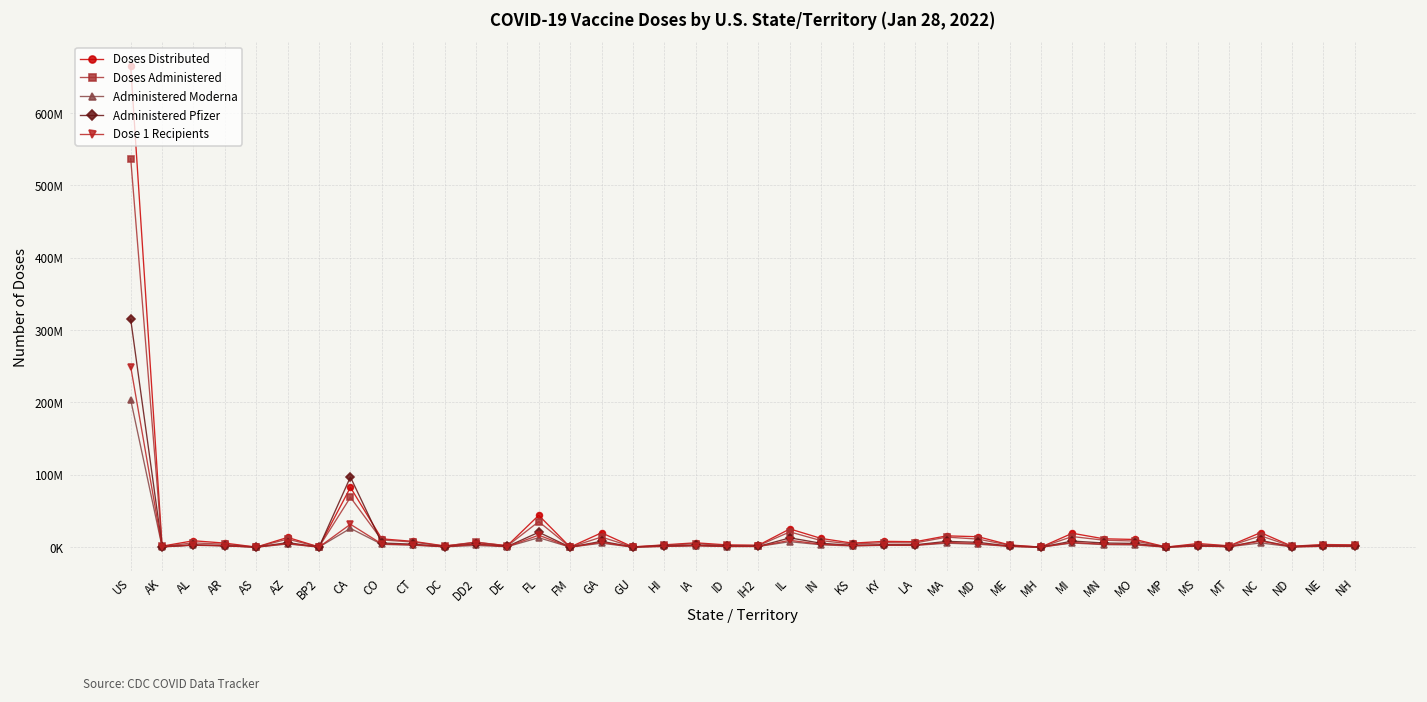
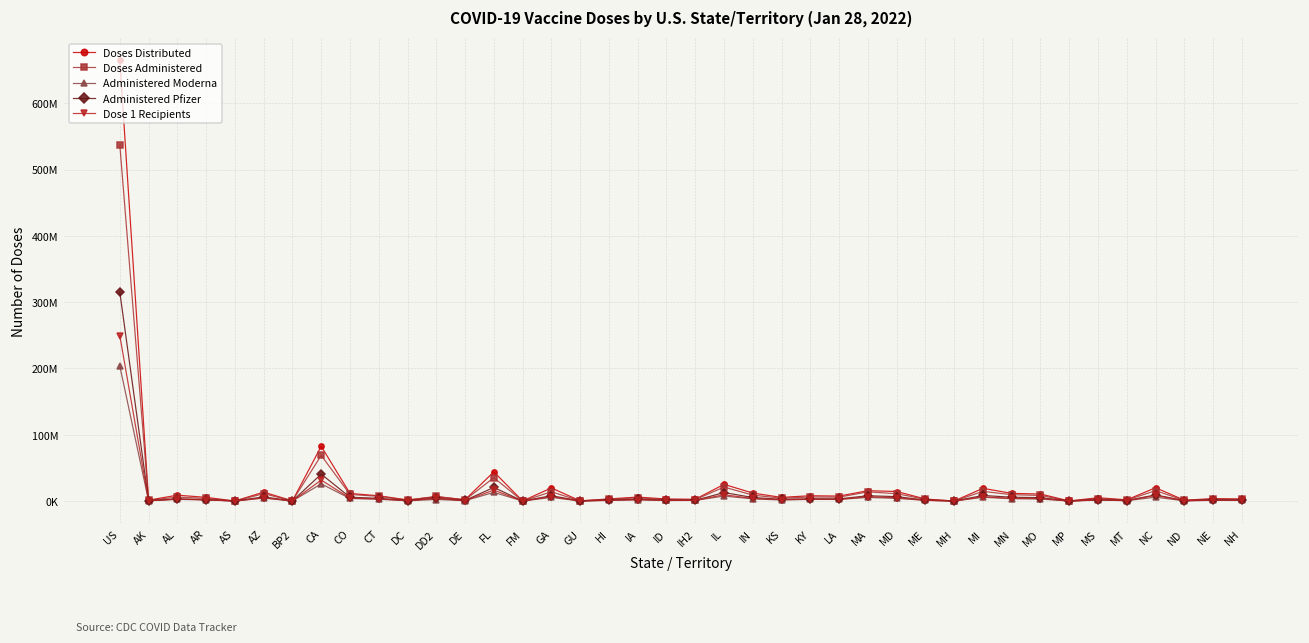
Administered Pfizer, CA: 100000000 -> 40000000
